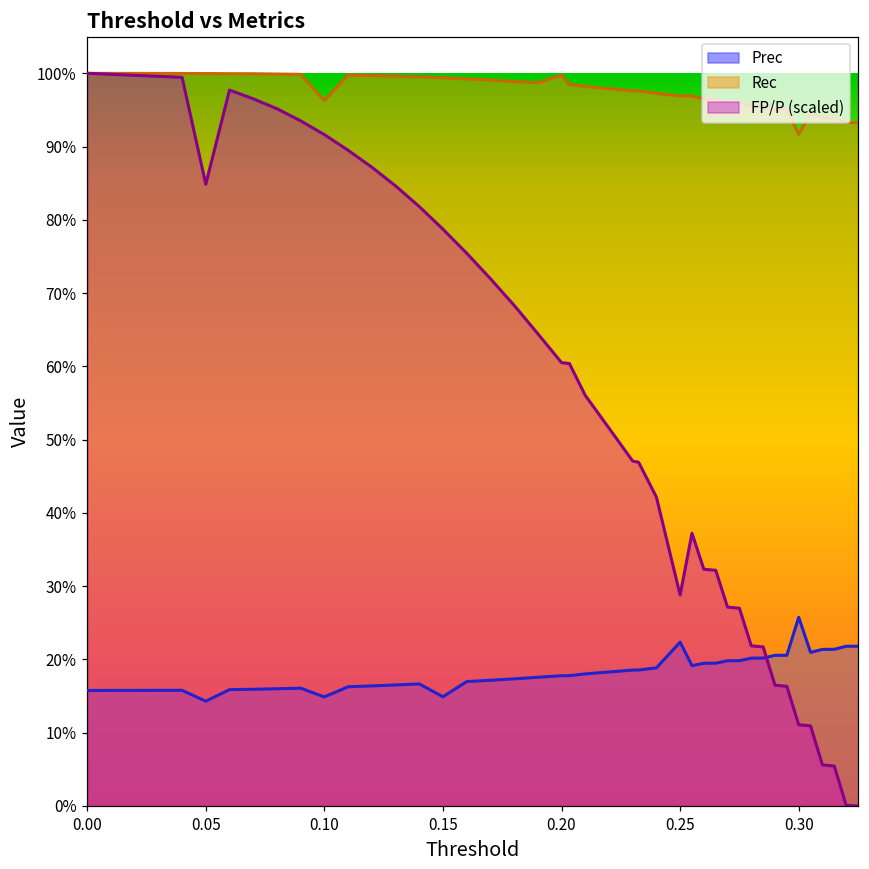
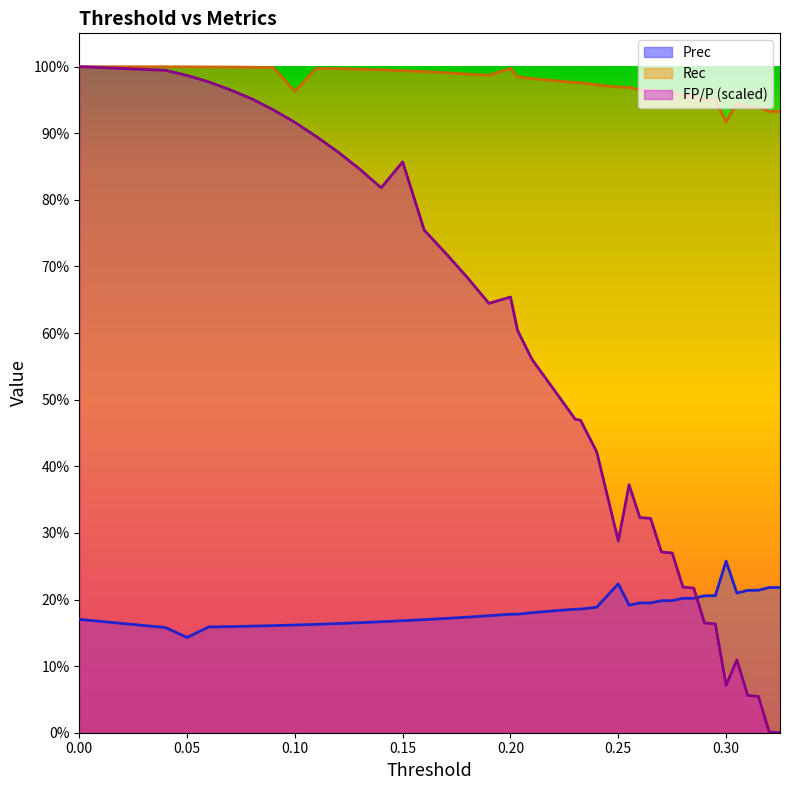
Prec, 0.00: 16% -> 17%
FP/P (scaled), 0.05: 85% -> 99%
Prec, 0.10: 15% -> 16%
Prec, 0.15: 15% -> 17%
FP/P (scaled), 0.15: 79% -> 86%
FP/P (scaled), 0.20: 61% -> 65%
FP/P (scaled), 0.30: 11% -> 7%
